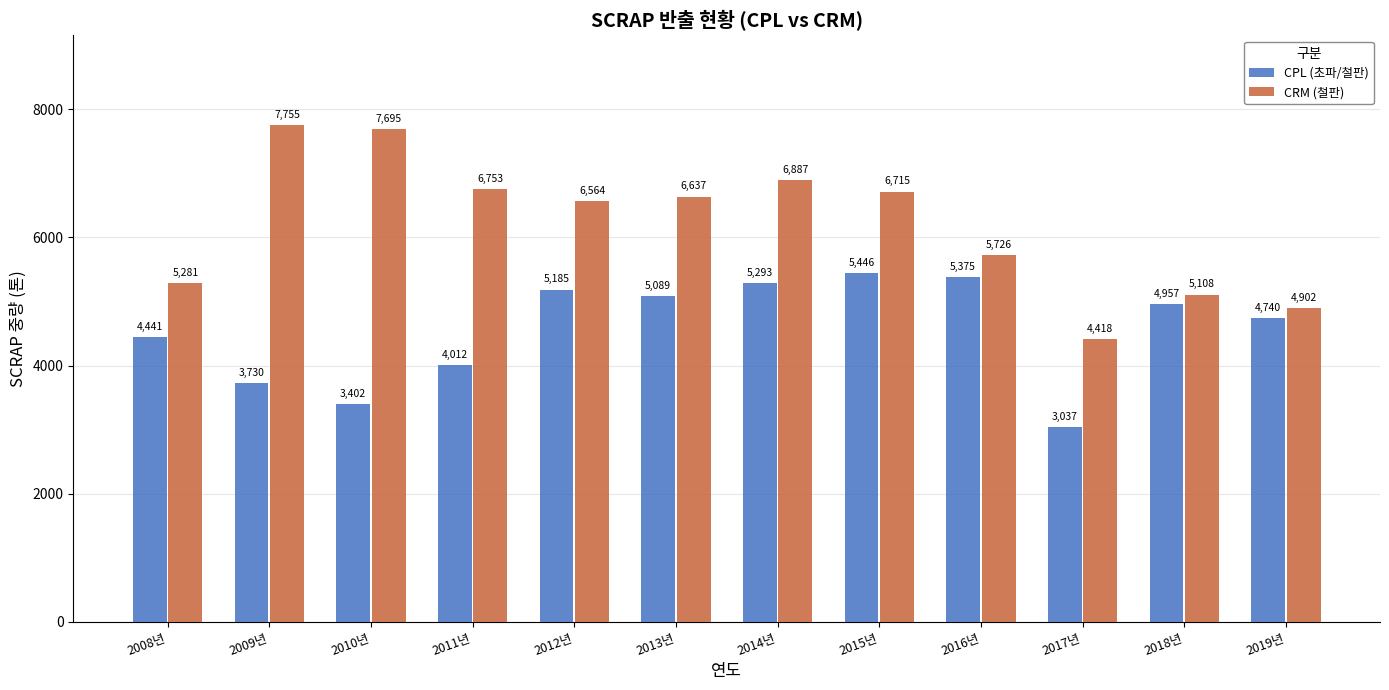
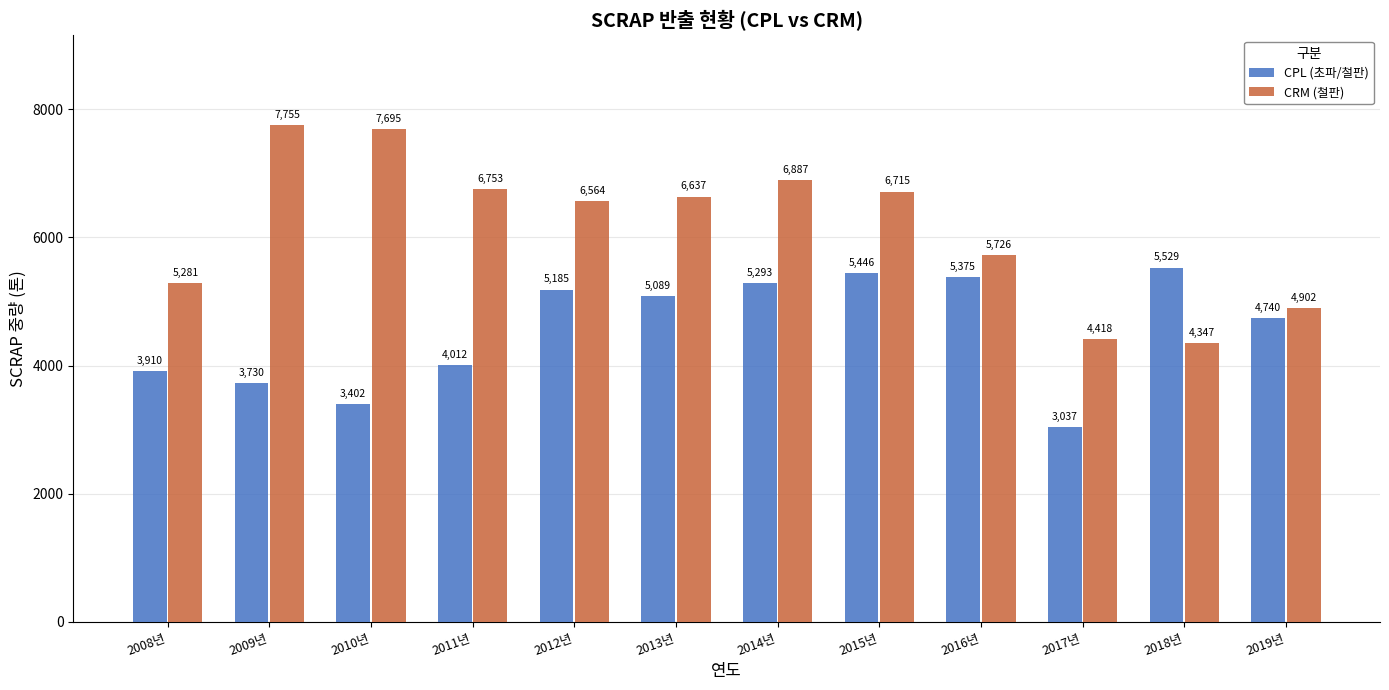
CPL (초파/철판), 2008년: 4,441 -> 3,910
CPL (초파/철판), 2018년: 4,957 -> 5,529
CRM (철판), 2018년: 5,108 -> 4,347
